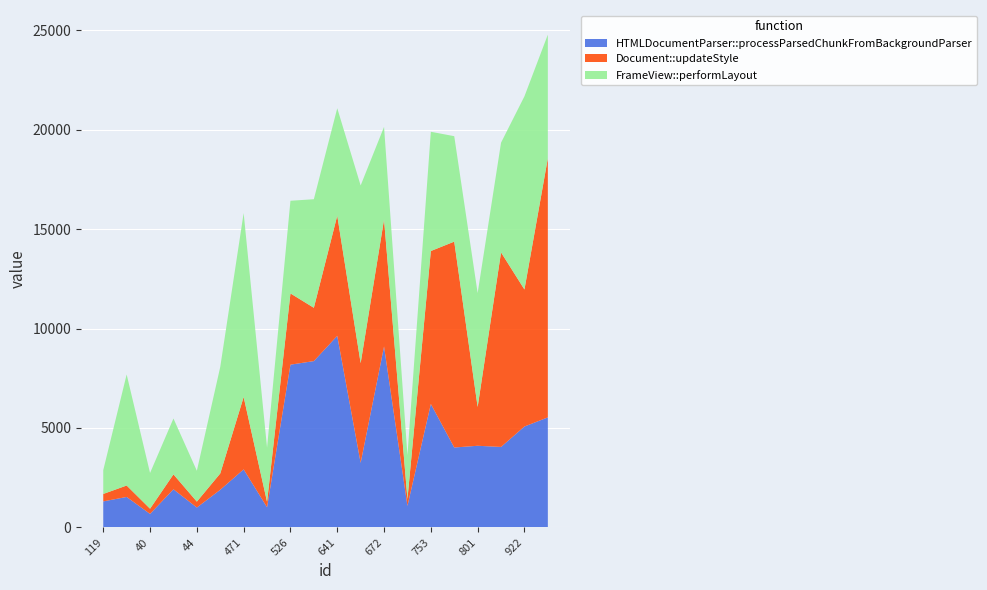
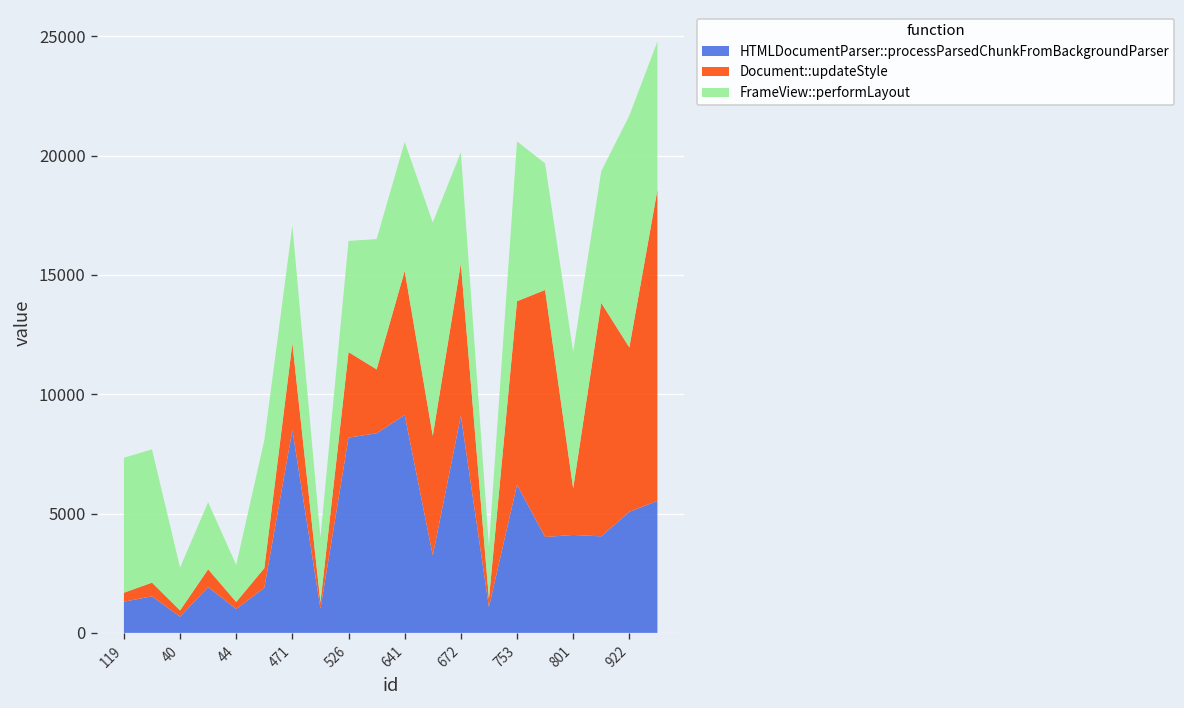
FrameView::performLayout, 119: 1200 -> 5700
HTMLDocumentParser::processParsedChunkFromBackgroundParser, 471: 2900 -> 8500
FrameView::performLayout, 471: 9300 -> 4900
HTMLDocumentParser::processParsedChunkFromBackgroundParser, 641: 9600 -> 9100
FrameView::performLayout, 753: 6000 -> 6700
